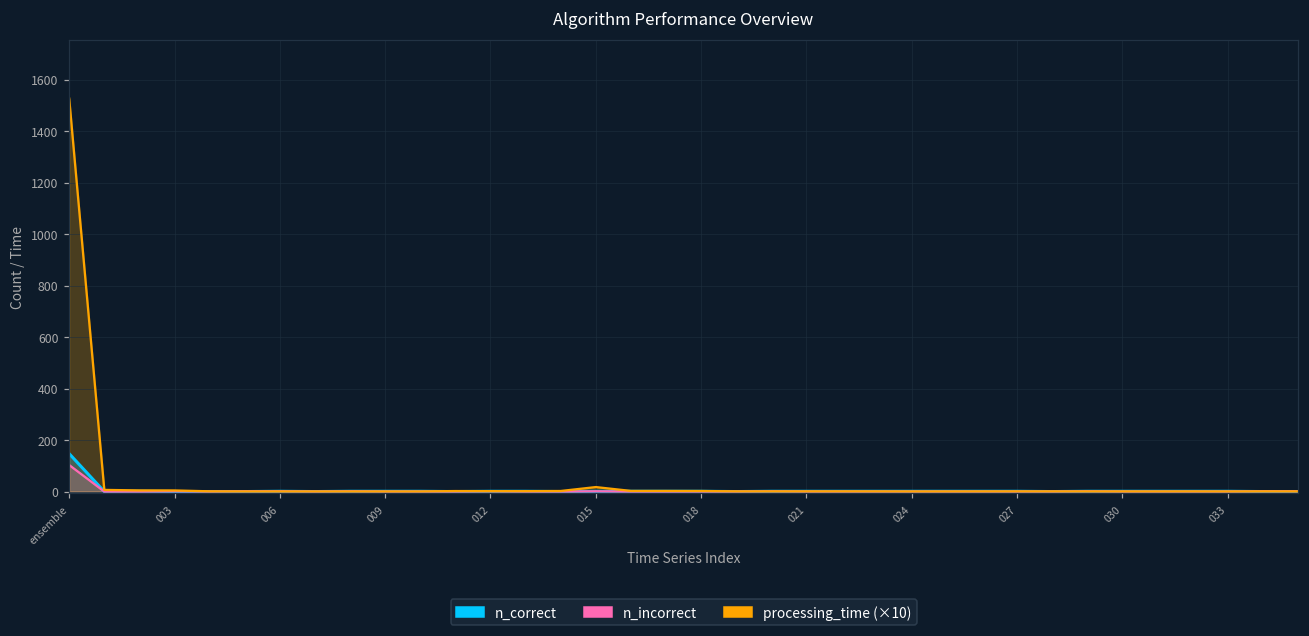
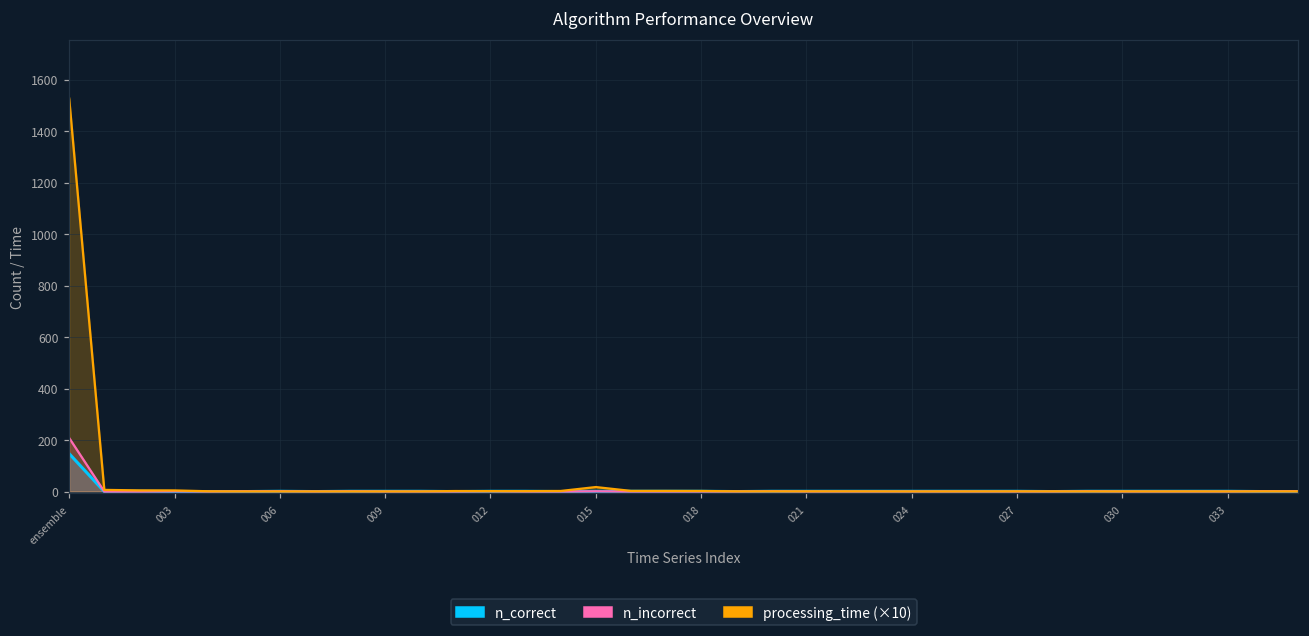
n_incorrect, ensemble: 100 -> 210
